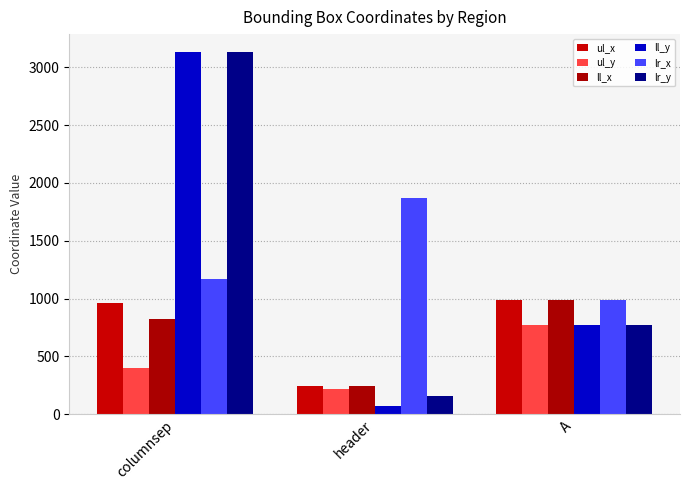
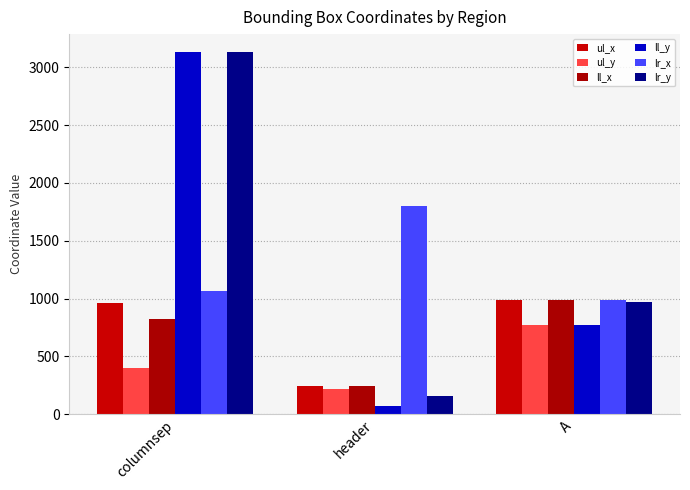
lr_x, columnsep: 1170 -> 1060
lr_x, header: 1870 -> 1800
lr_y, A: 770 -> 970
